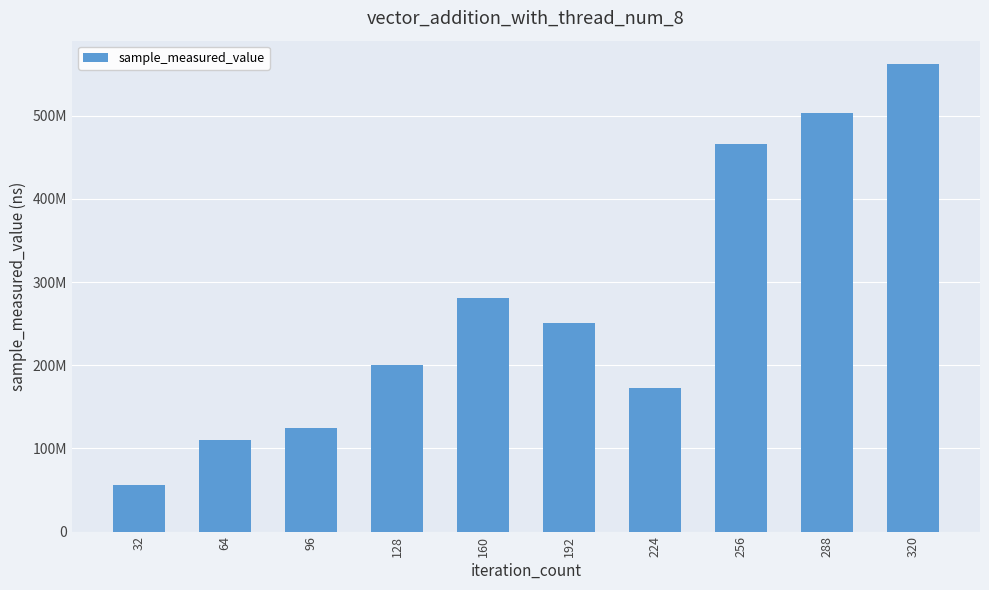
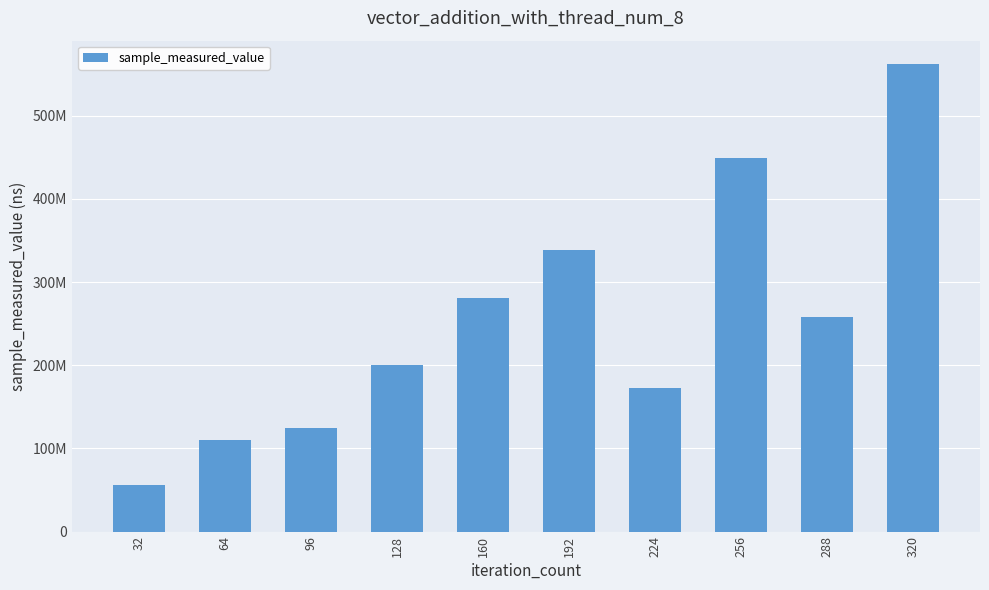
192: 250000000 -> 340000000
256: 470000000 -> 450000000
288: 500000000 -> 260000000
